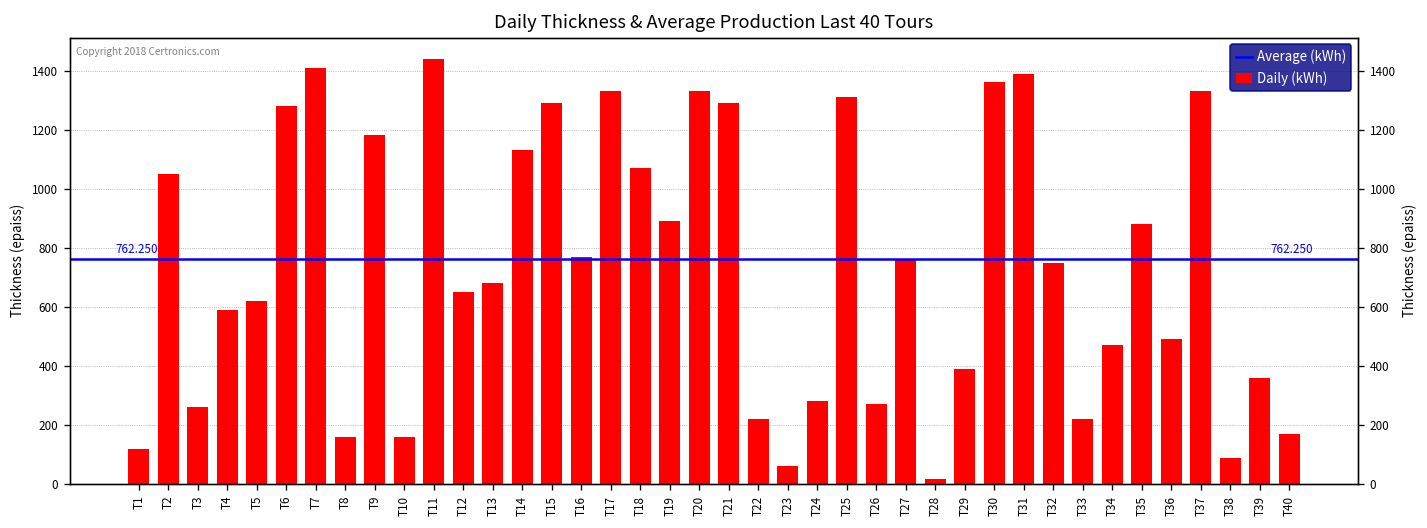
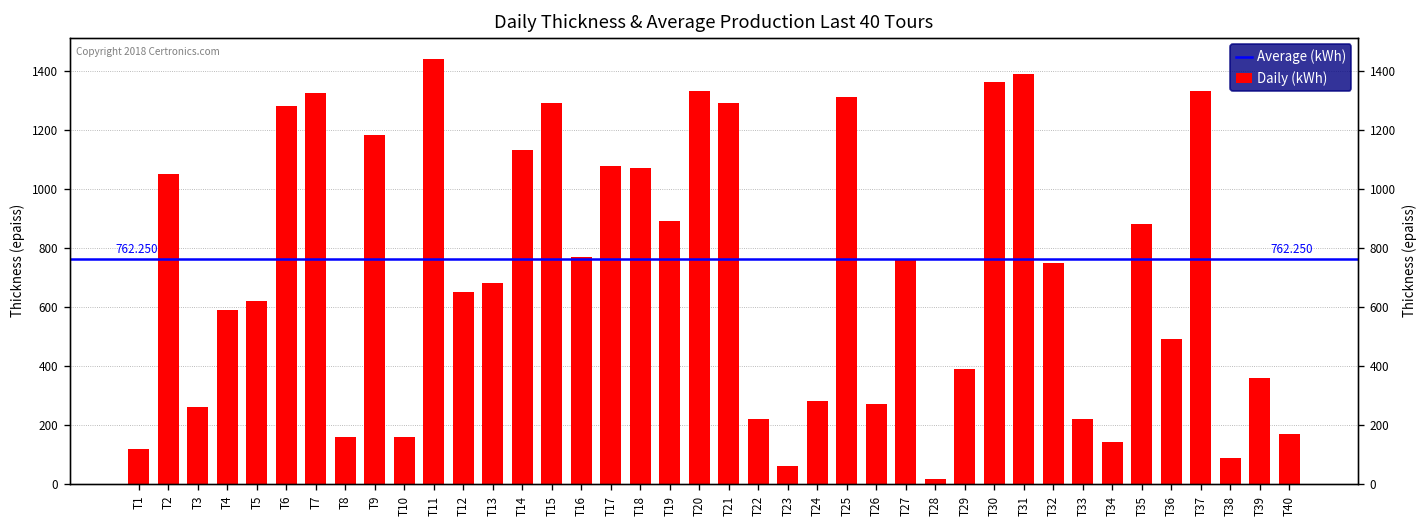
T7: 1410 -> 1330
T17: 1330 -> 1080
T34: 470 -> 140
